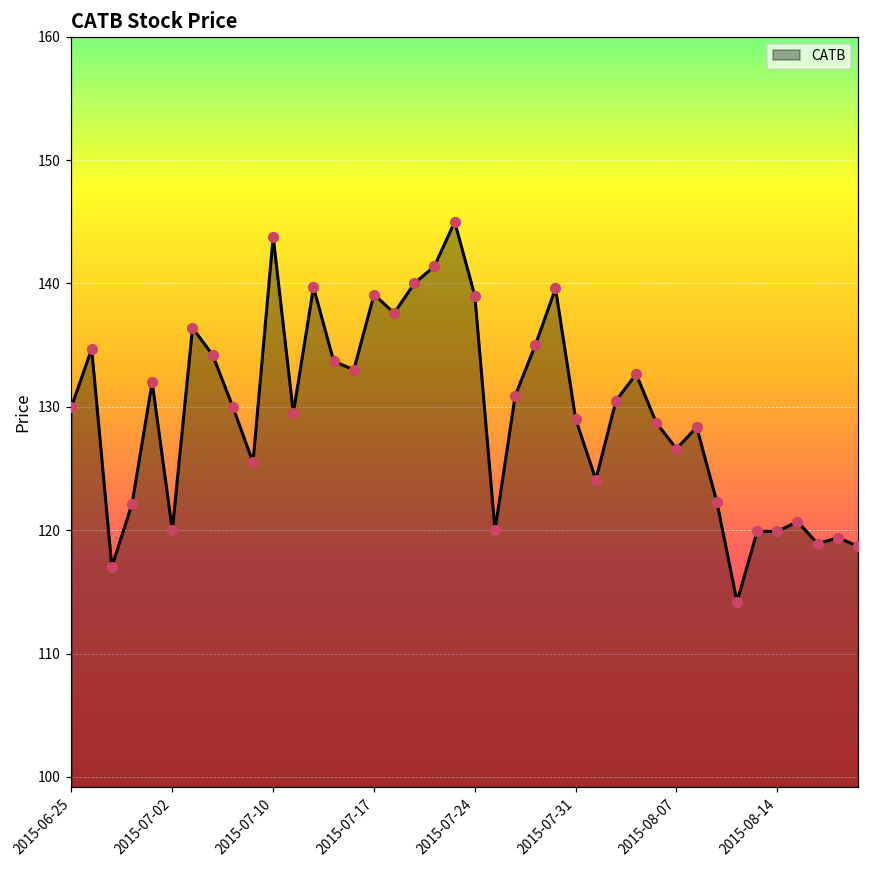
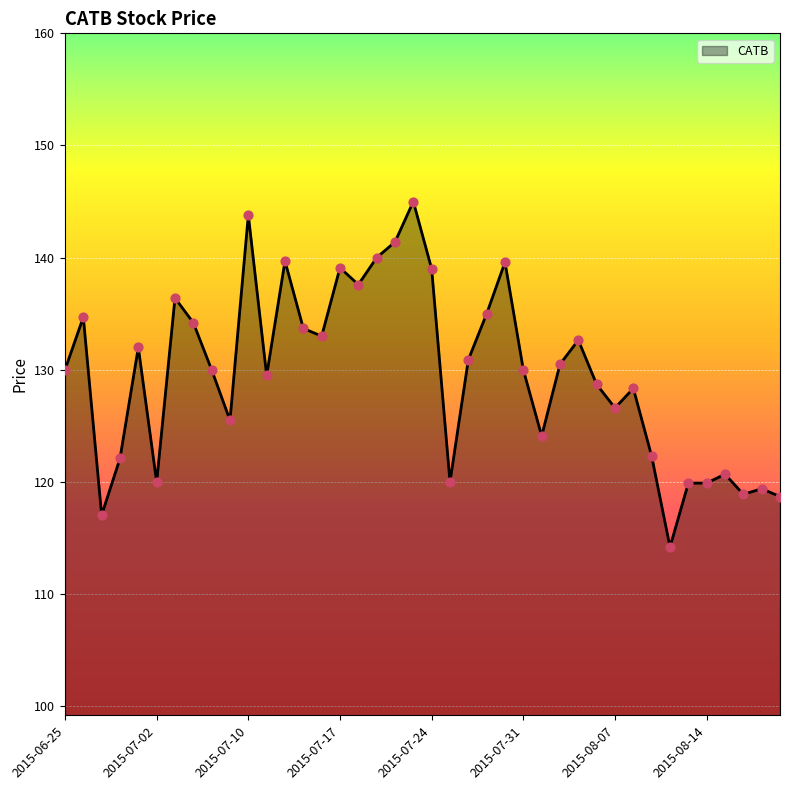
2015-07-31: 129 -> 130
